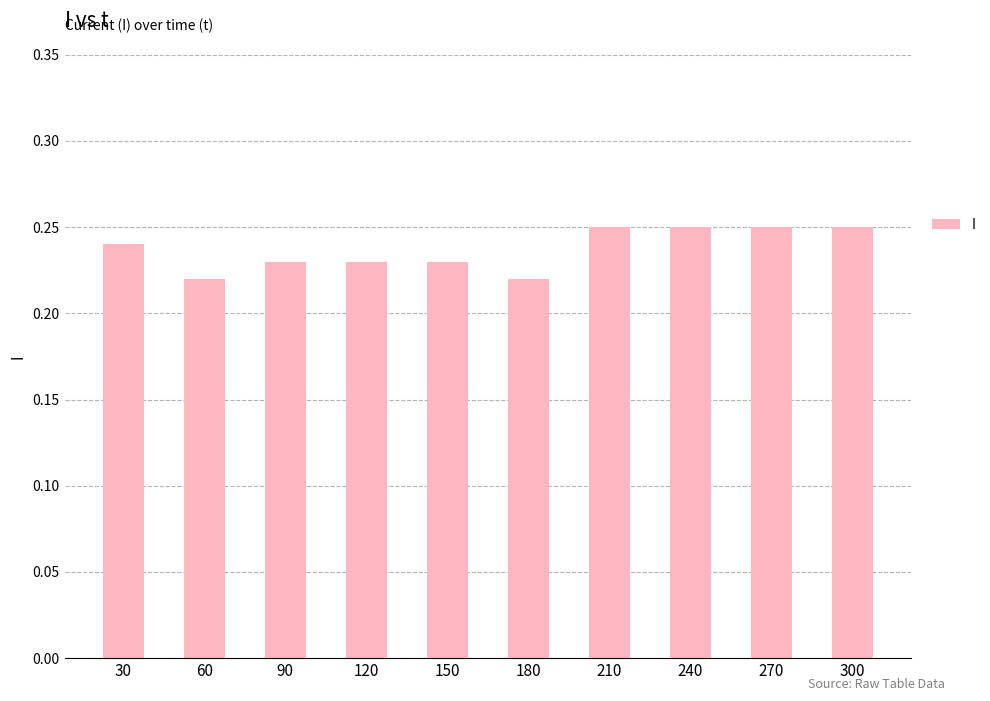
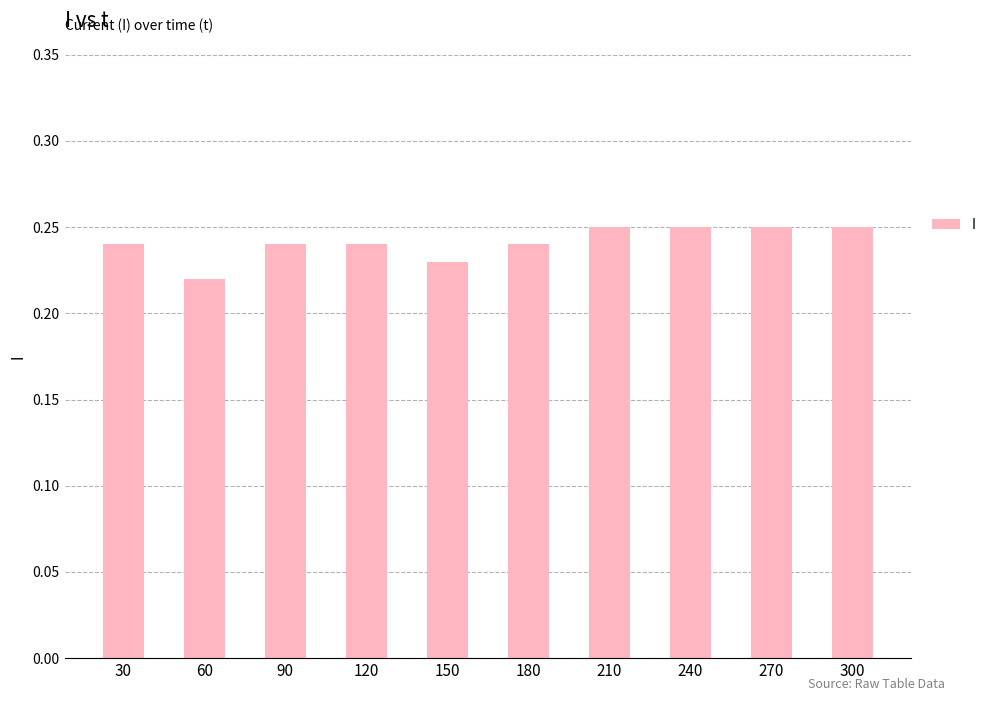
90: 0.23 -> 0.24
120: 0.23 -> 0.24
180: 0.22 -> 0.24
